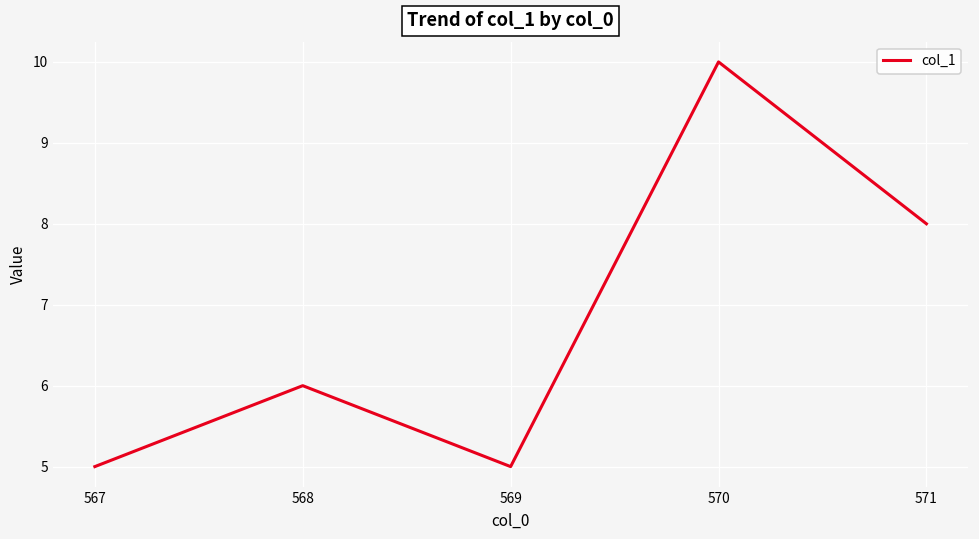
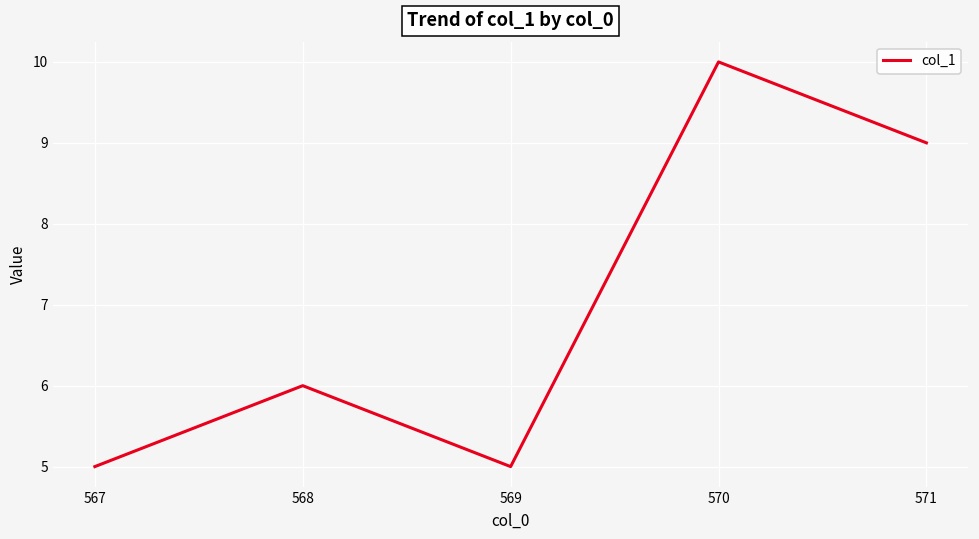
571: 8 -> 9
